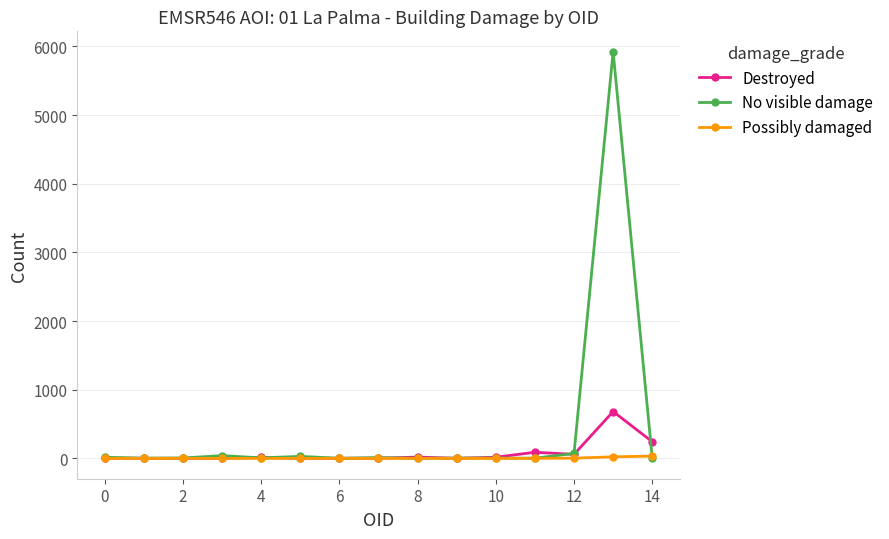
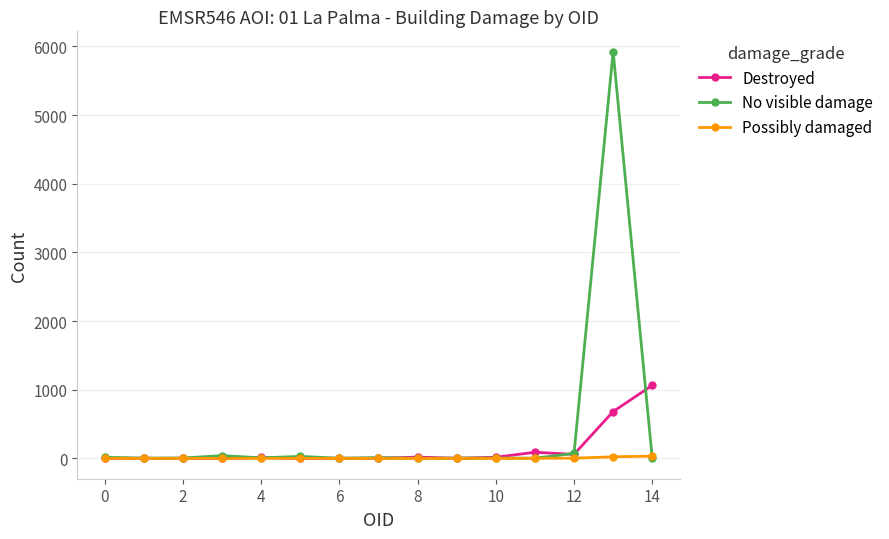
Destroyed, 14: 200 -> 1100
